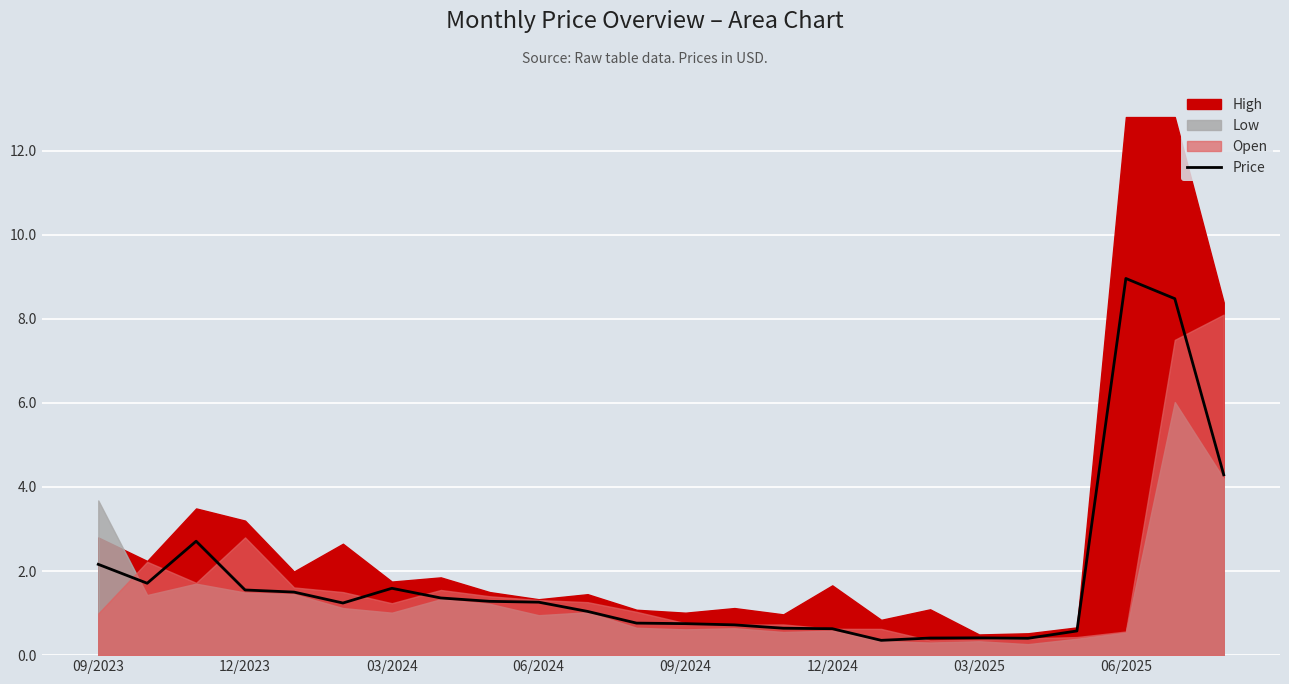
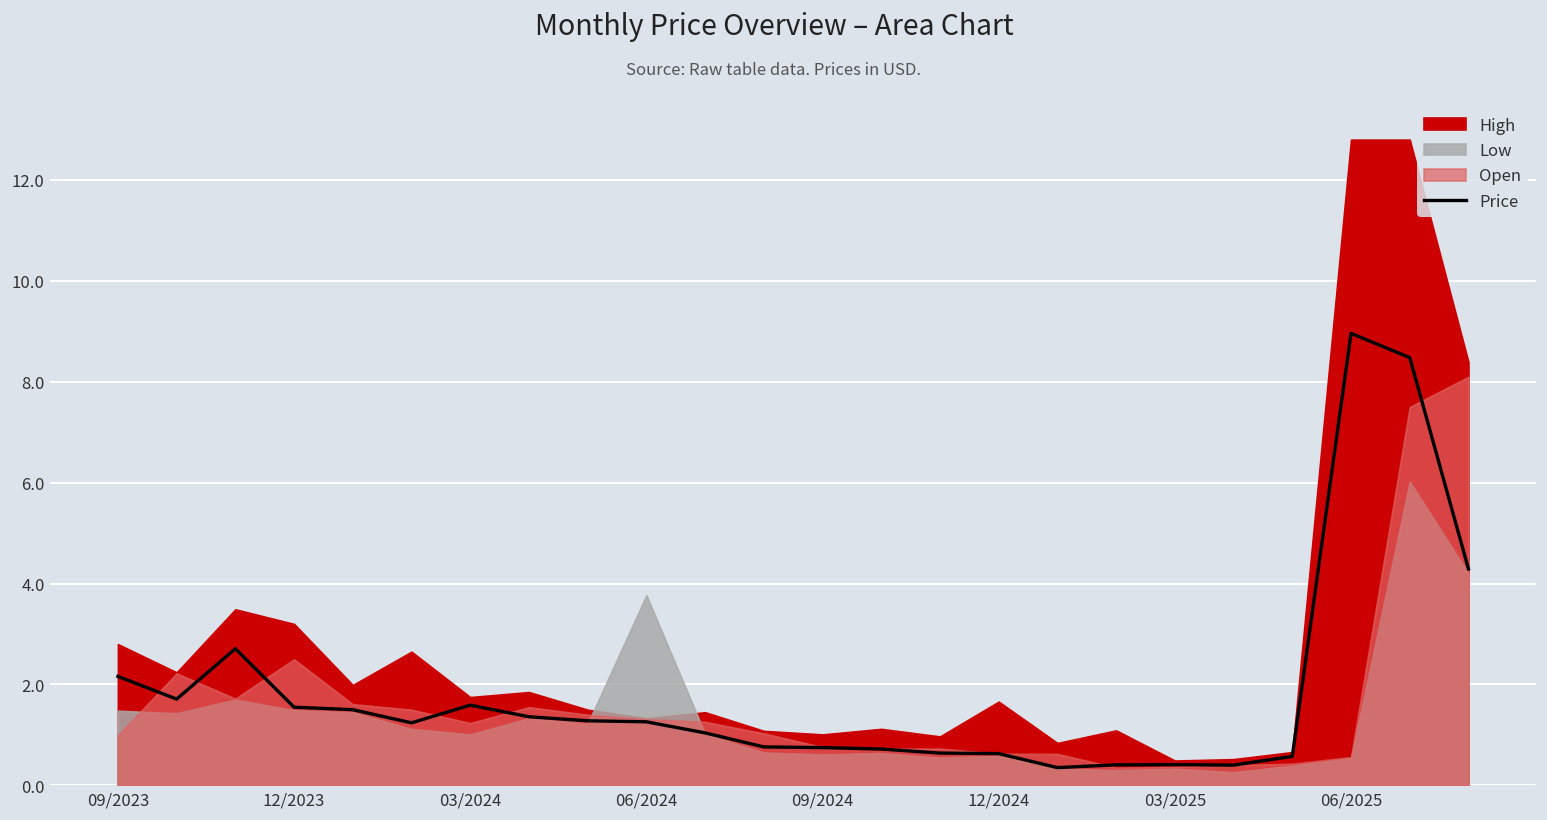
Low, 09/2023: 3.7 -> 1.5
Open, 12/2023: 2.8 -> 2.5
Low, 06/2024: 1.0 -> 3.8
